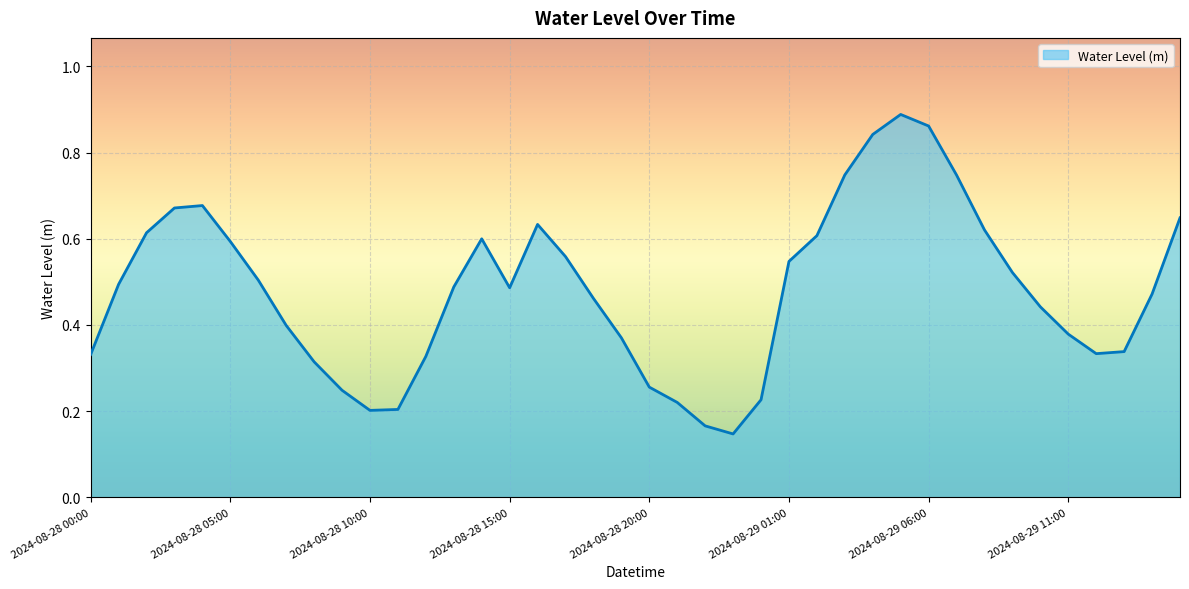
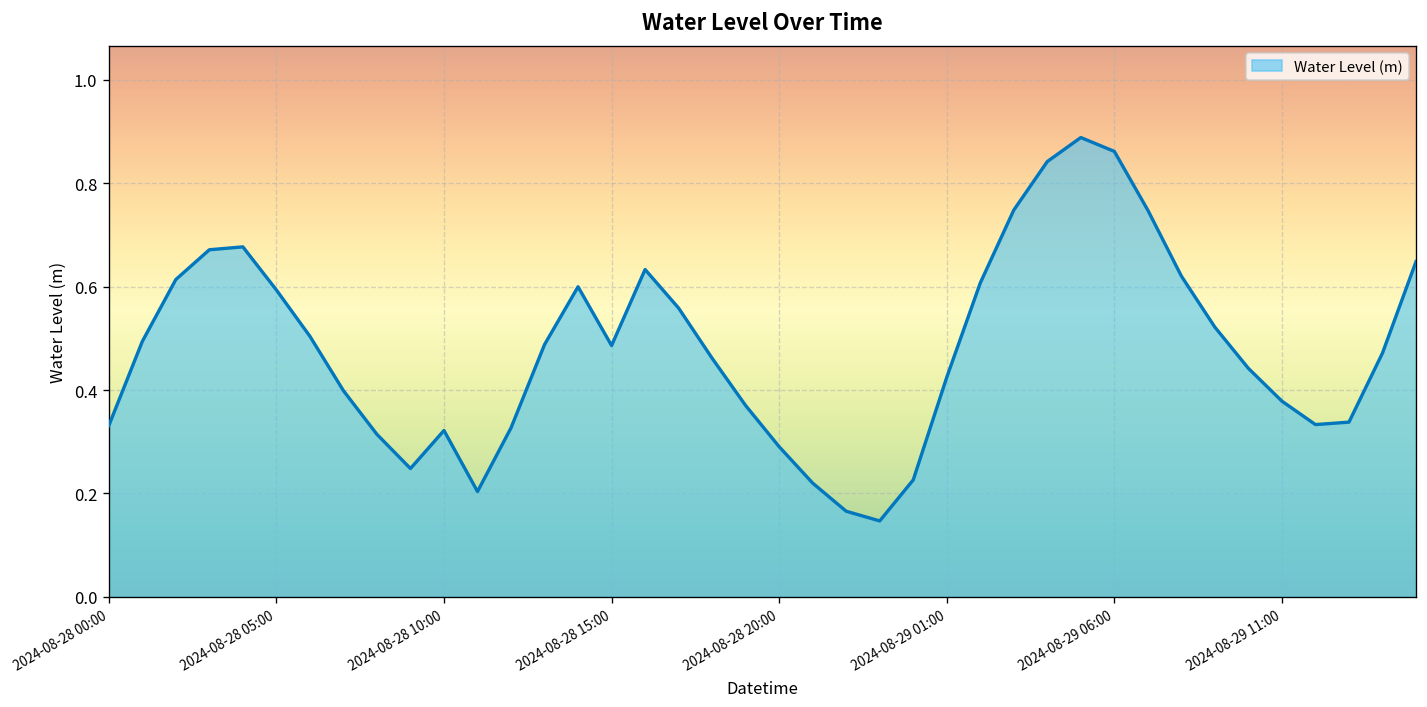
2024-08-28 10:00: 0.20 -> 0.32
2024-08-28 20:00: 0.26 -> 0.29
2024-08-29 01:00: 0.55 -> 0.42
